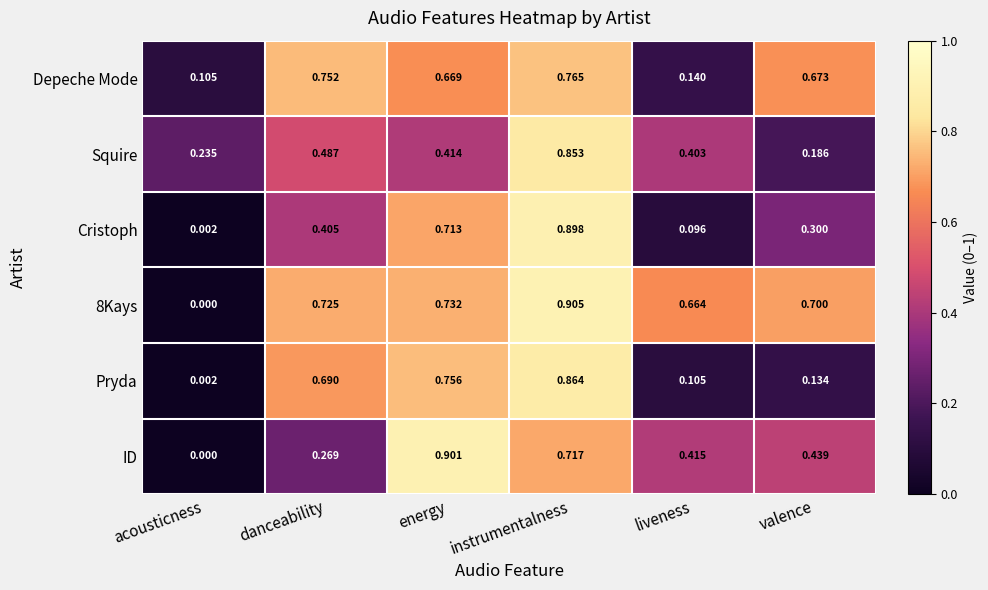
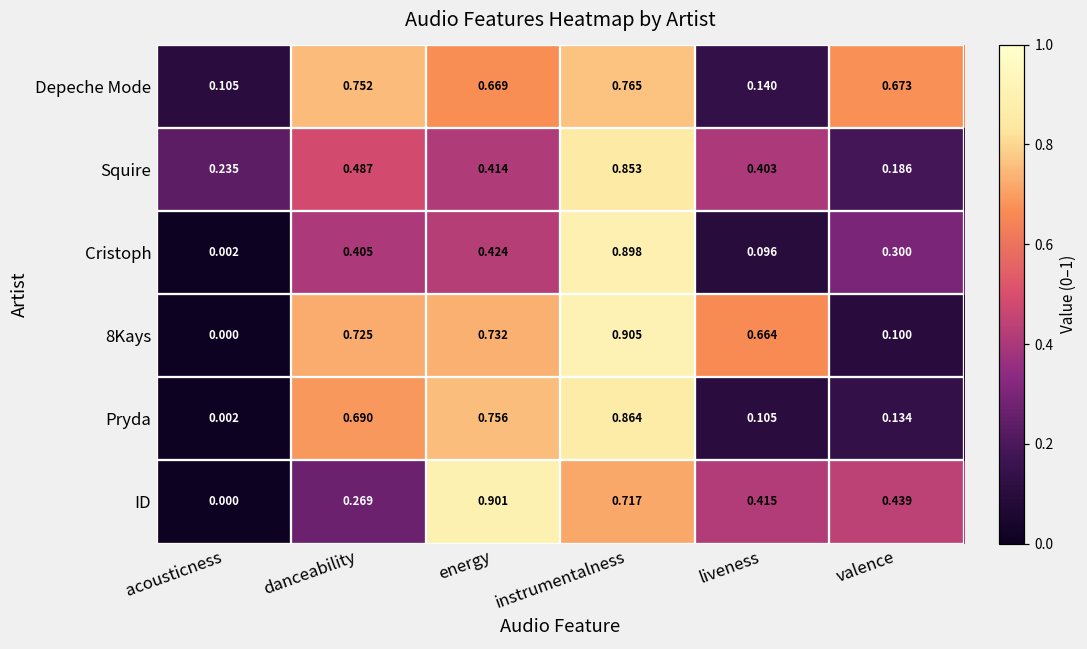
Cristoph, energy: 0.713 -> 0.424
8Kays, valence: 0.700 -> 0.100
